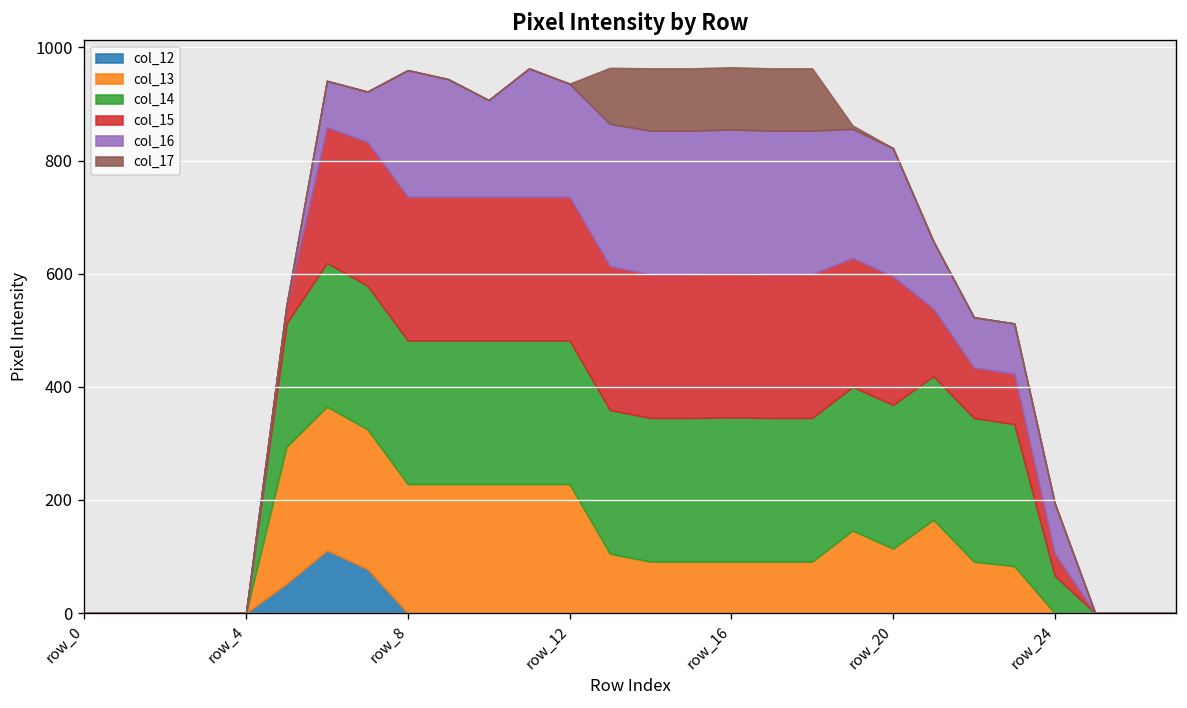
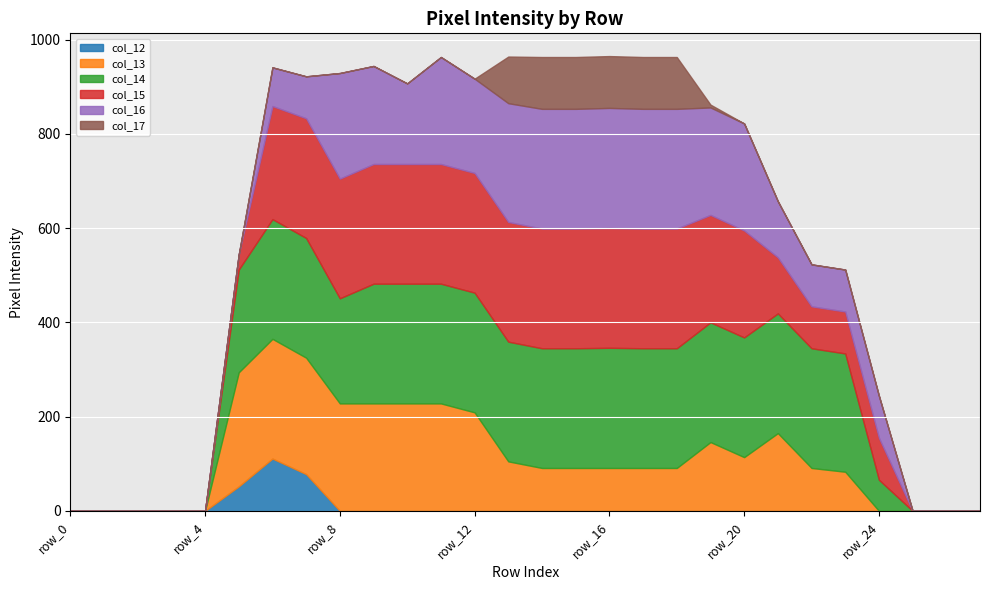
col_14, row_8: 250 -> 220
col_13, row_12: 230 -> 210
col_15, row_24: 40 -> 90
